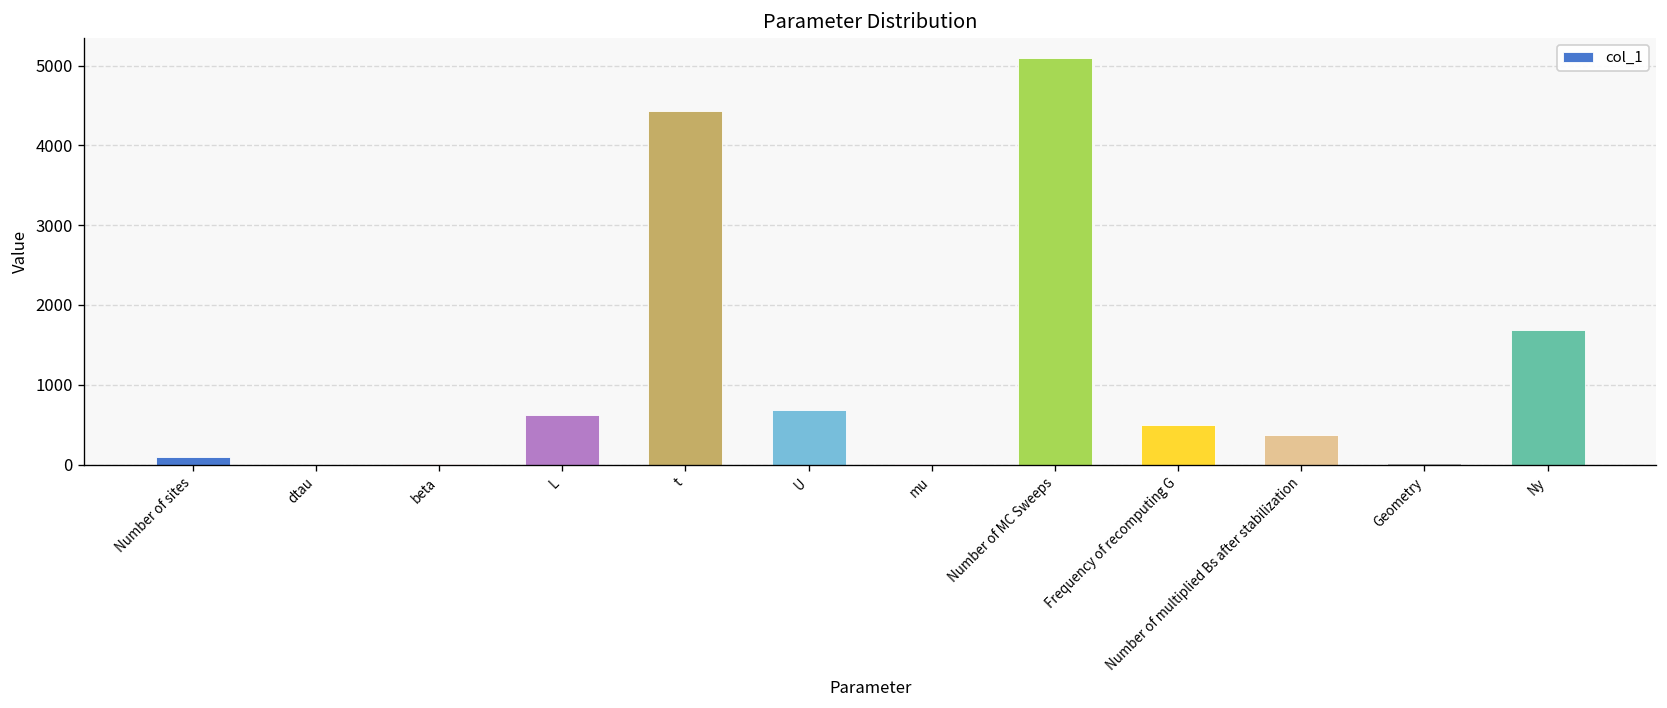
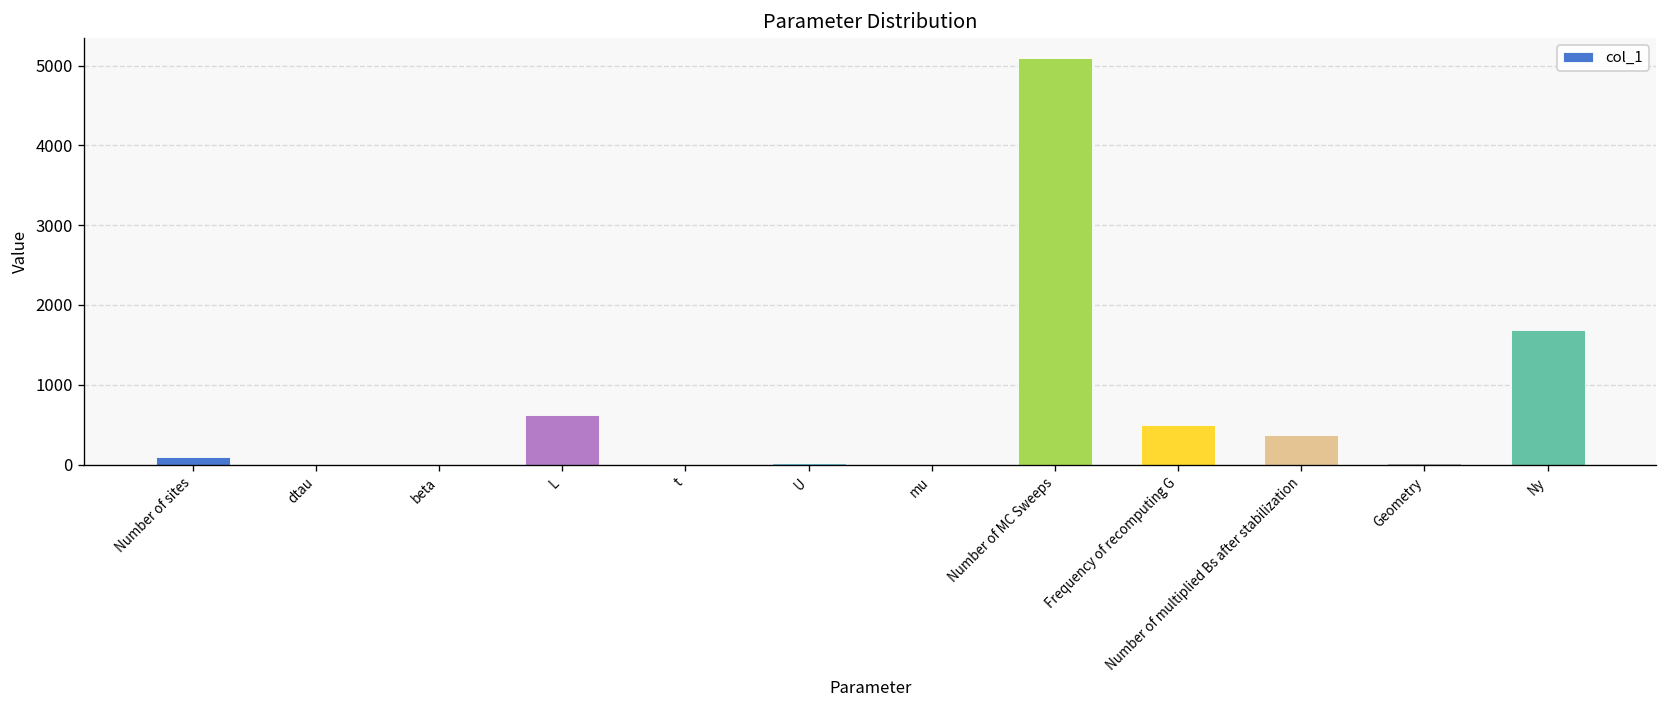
t: 4400 -> 0
U: 700 -> 0
